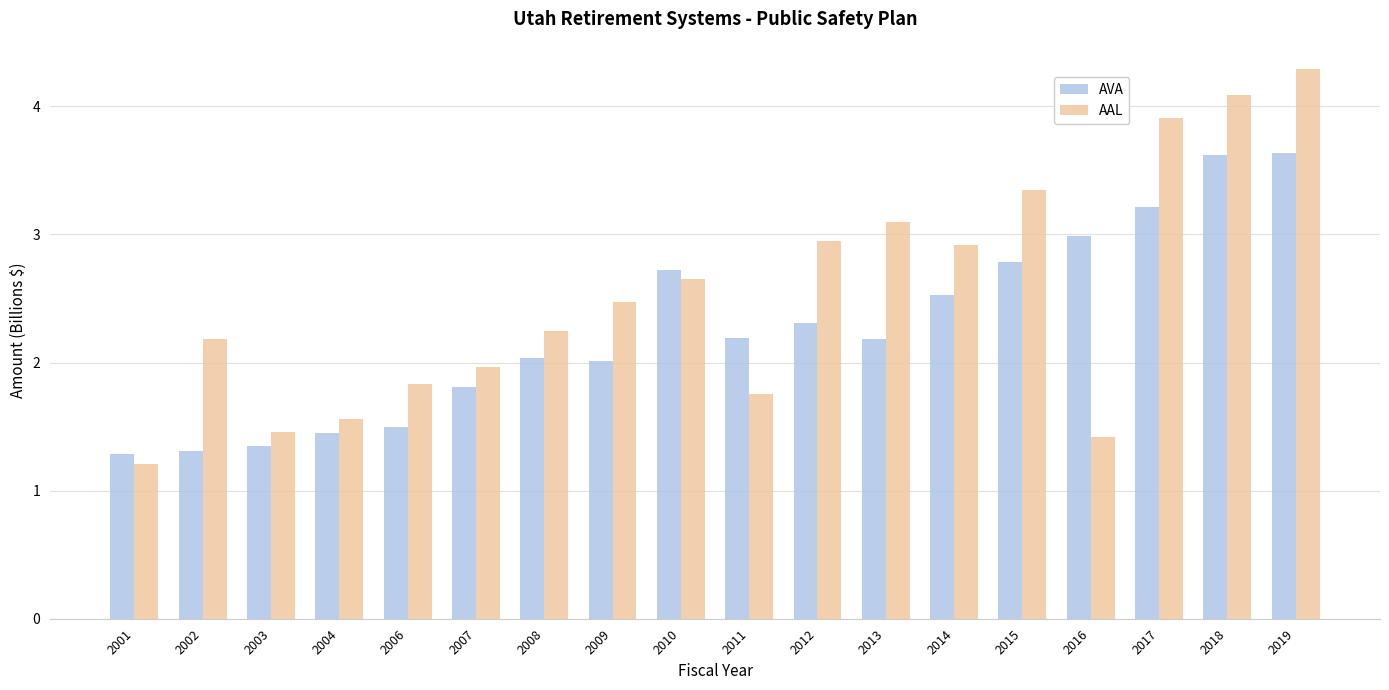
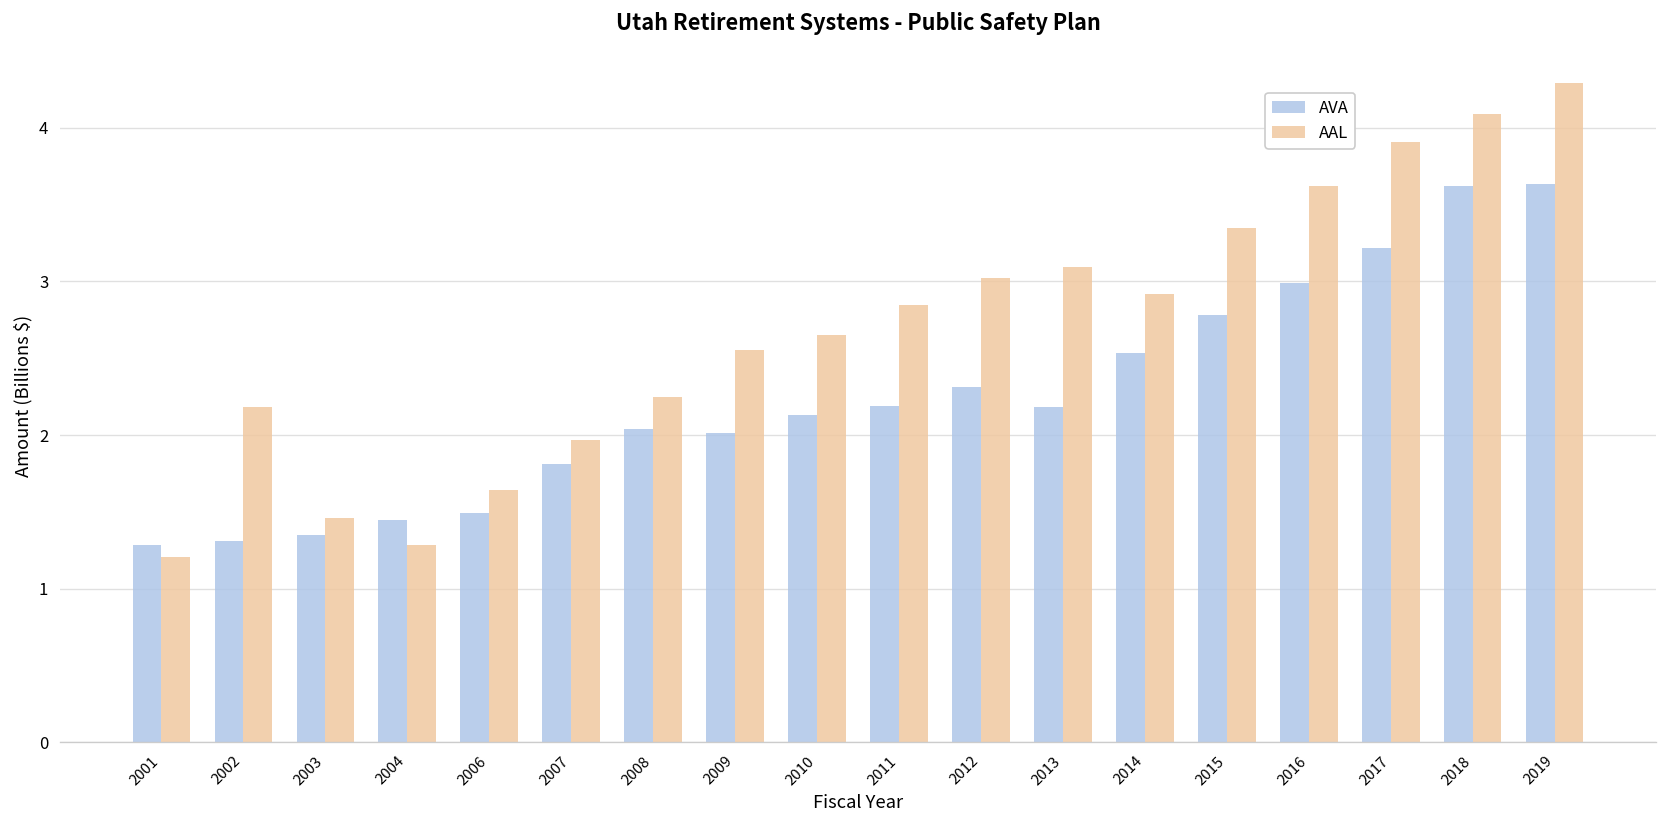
AAL, 2004: 1.56 -> 1.29
AAL, 2006: 1.83 -> 1.64
AAL, 2009: 2.47 -> 2.55
AVA, 2010: 2.72 -> 2.13
AAL, 2011: 1.76 -> 2.84
AAL, 2012: 2.95 -> 3.02
AAL, 2016: 1.42 -> 3.62
